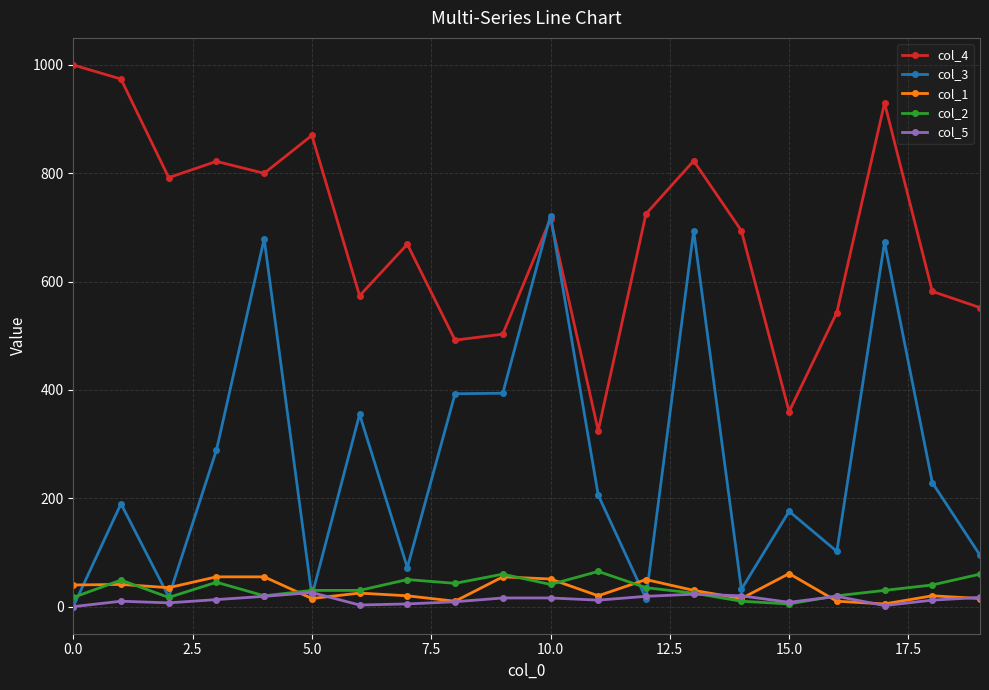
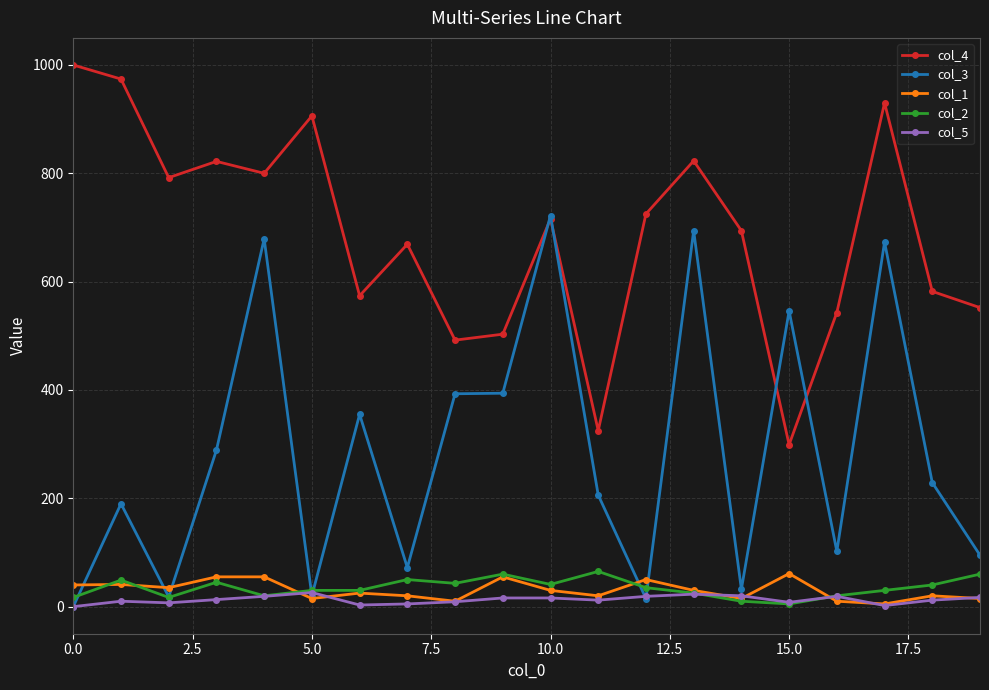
col_4, 5.0: 870 -> 910
col_1, 10.0: 50 -> 30
col_4, 15.0: 360 -> 300
col_3, 15.0: 180 -> 550
